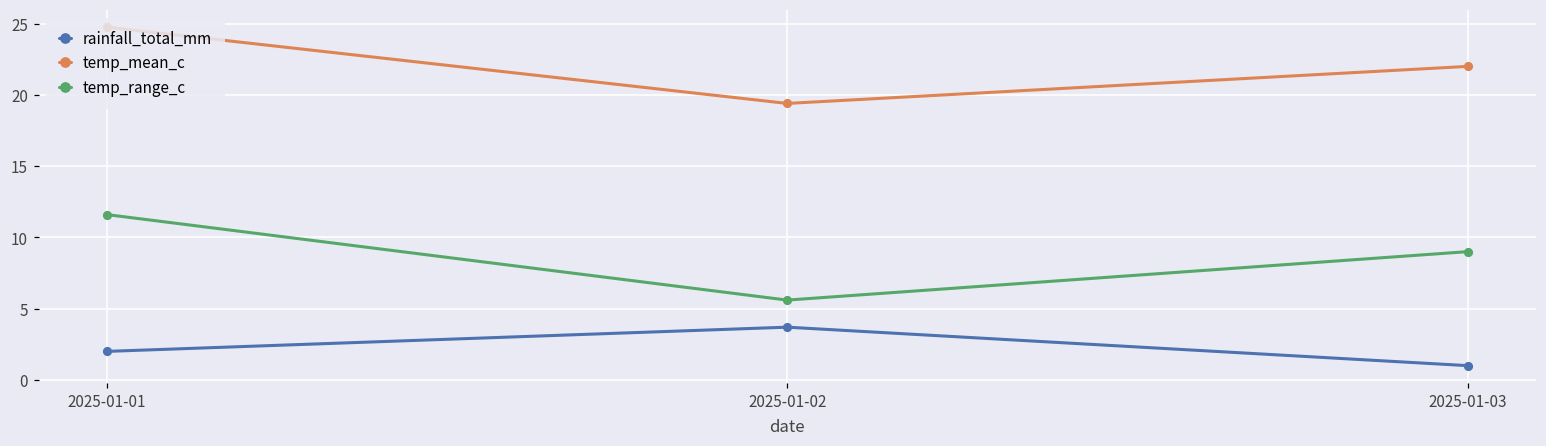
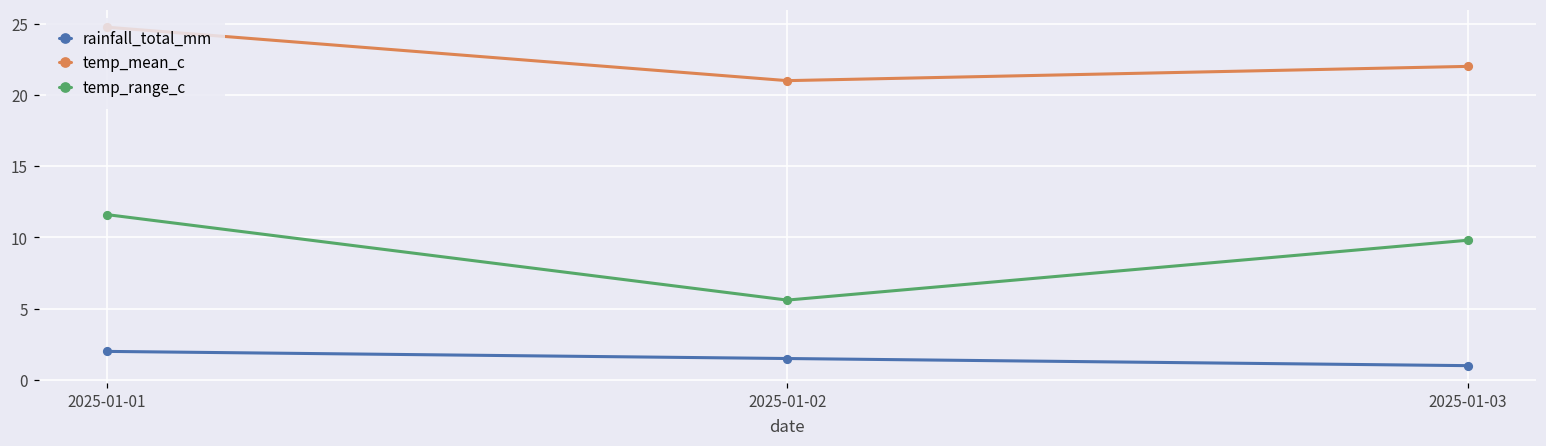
rainfall_total_mm, 2025-01-02: 3.7 -> 1.5
temp_mean_c, 2025-01-02: 19.4 -> 21.0
temp_range_c, 2025-01-03: 9.0 -> 9.8
